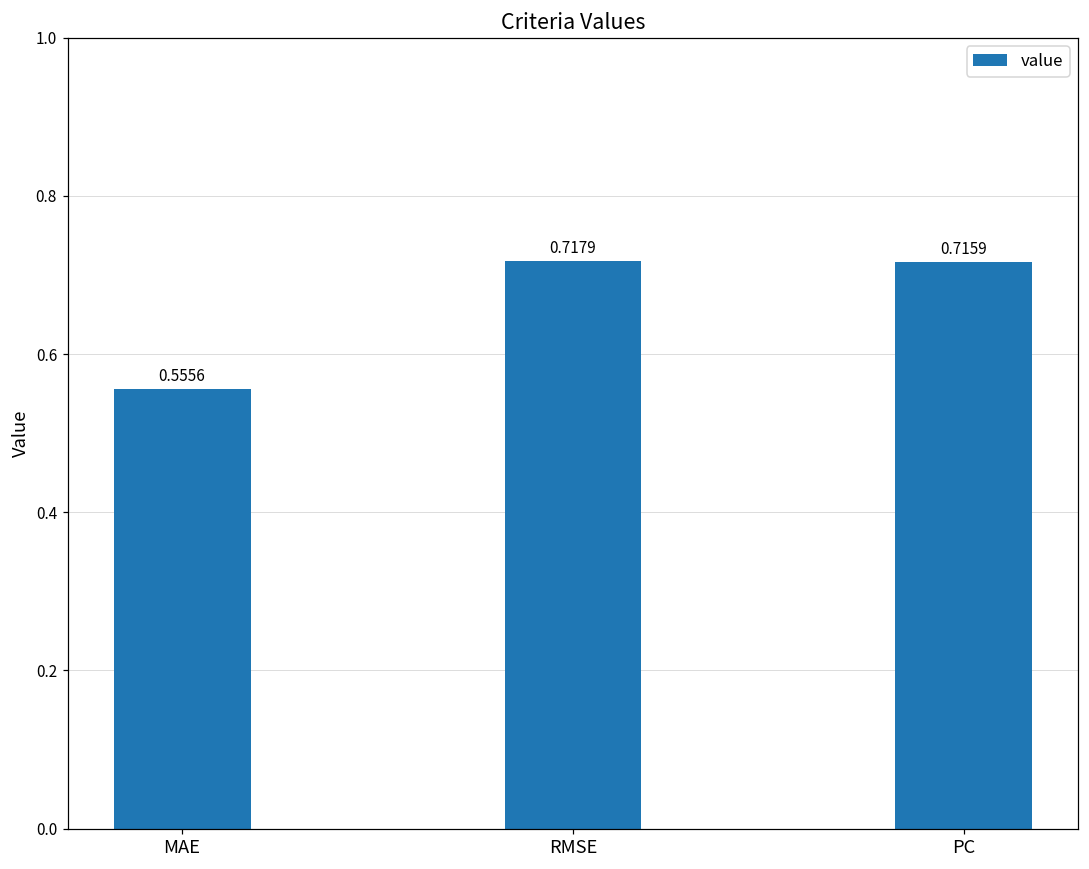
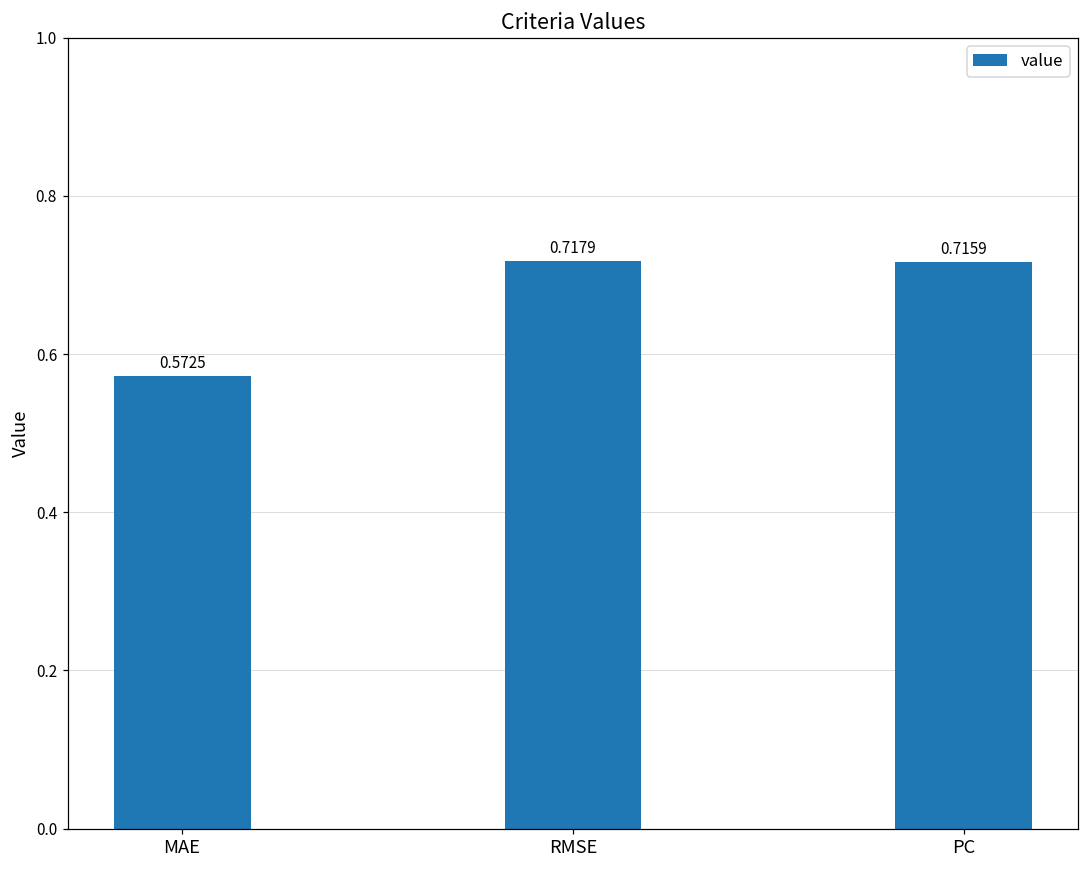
MAE: 0.5556 -> 0.5725
